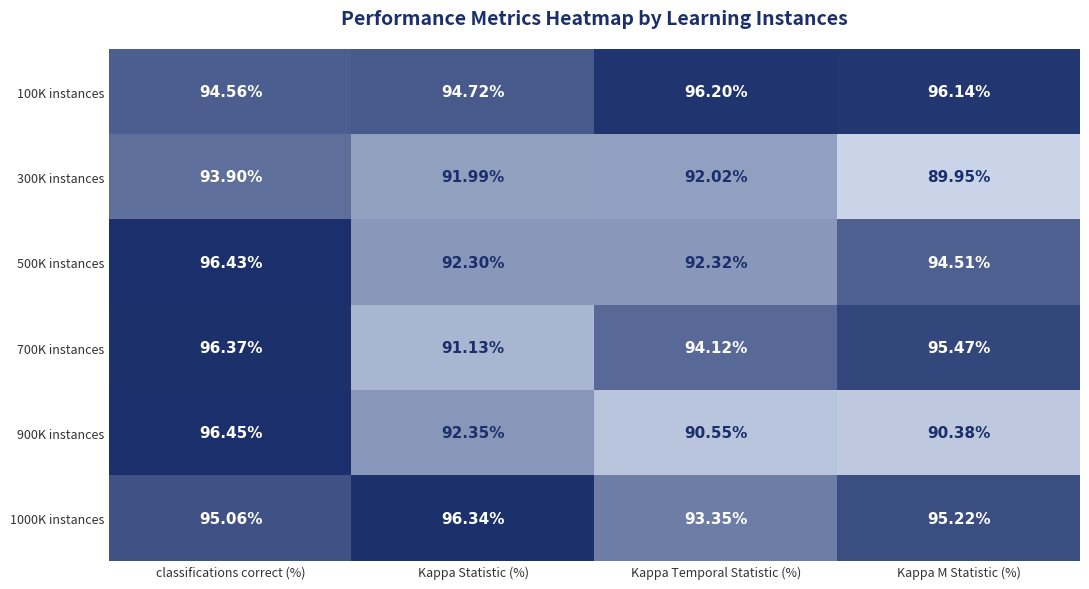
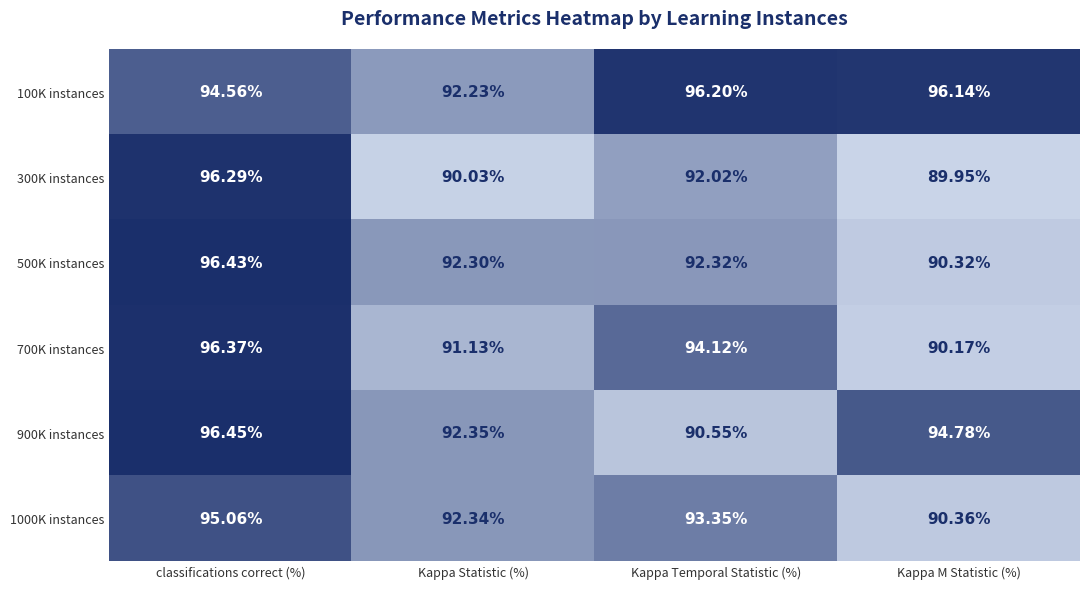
100K instances, Kappa Statistic (%): 94.72% -> 92.23%
300K instances, classifications correct (%): 93.90% -> 96.29%
300K instances, Kappa Statistic (%): 91.99% -> 90.03%
500K instances, Kappa M Statistic (%): 94.51% -> 90.32%
700K instances, Kappa M Statistic (%): 95.47% -> 90.17%
900K instances, Kappa M Statistic (%): 90.38% -> 94.78%
1000K instances, Kappa Statistic (%): 96.34% -> 92.34%
1000K instances, Kappa M Statistic (%): 95.22% -> 90.36%
